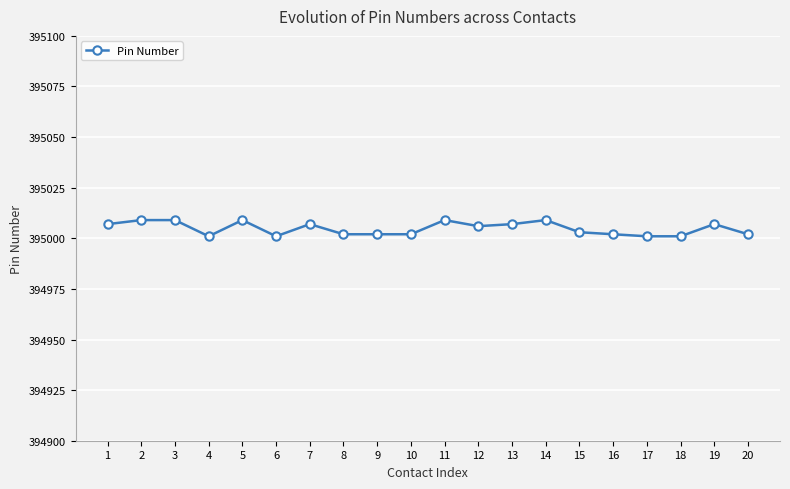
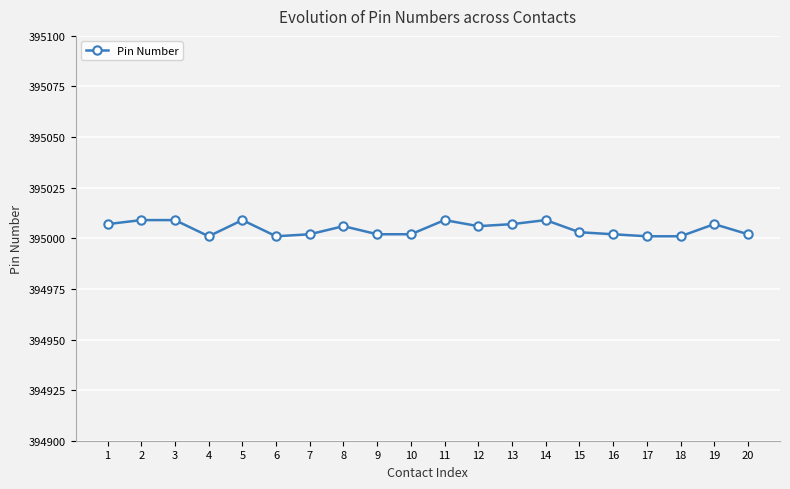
7: 395007 -> 395002
8: 395002 -> 395006
